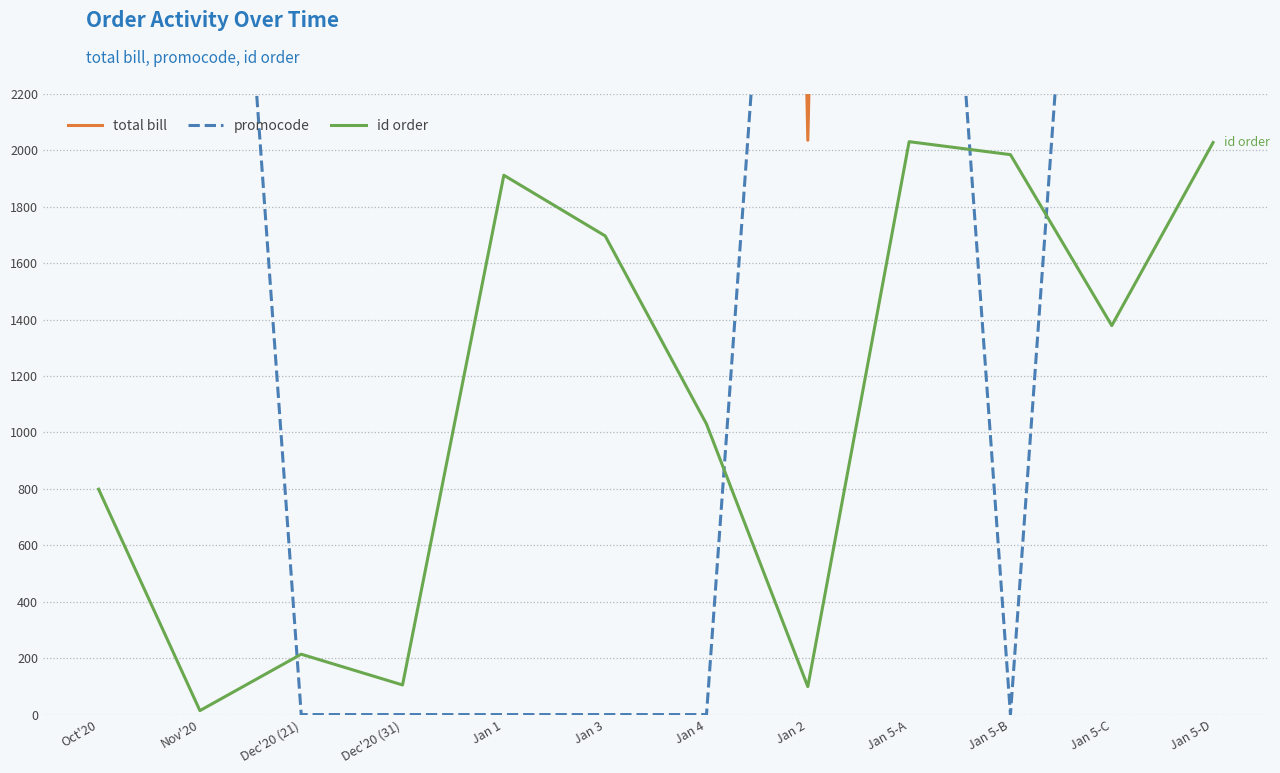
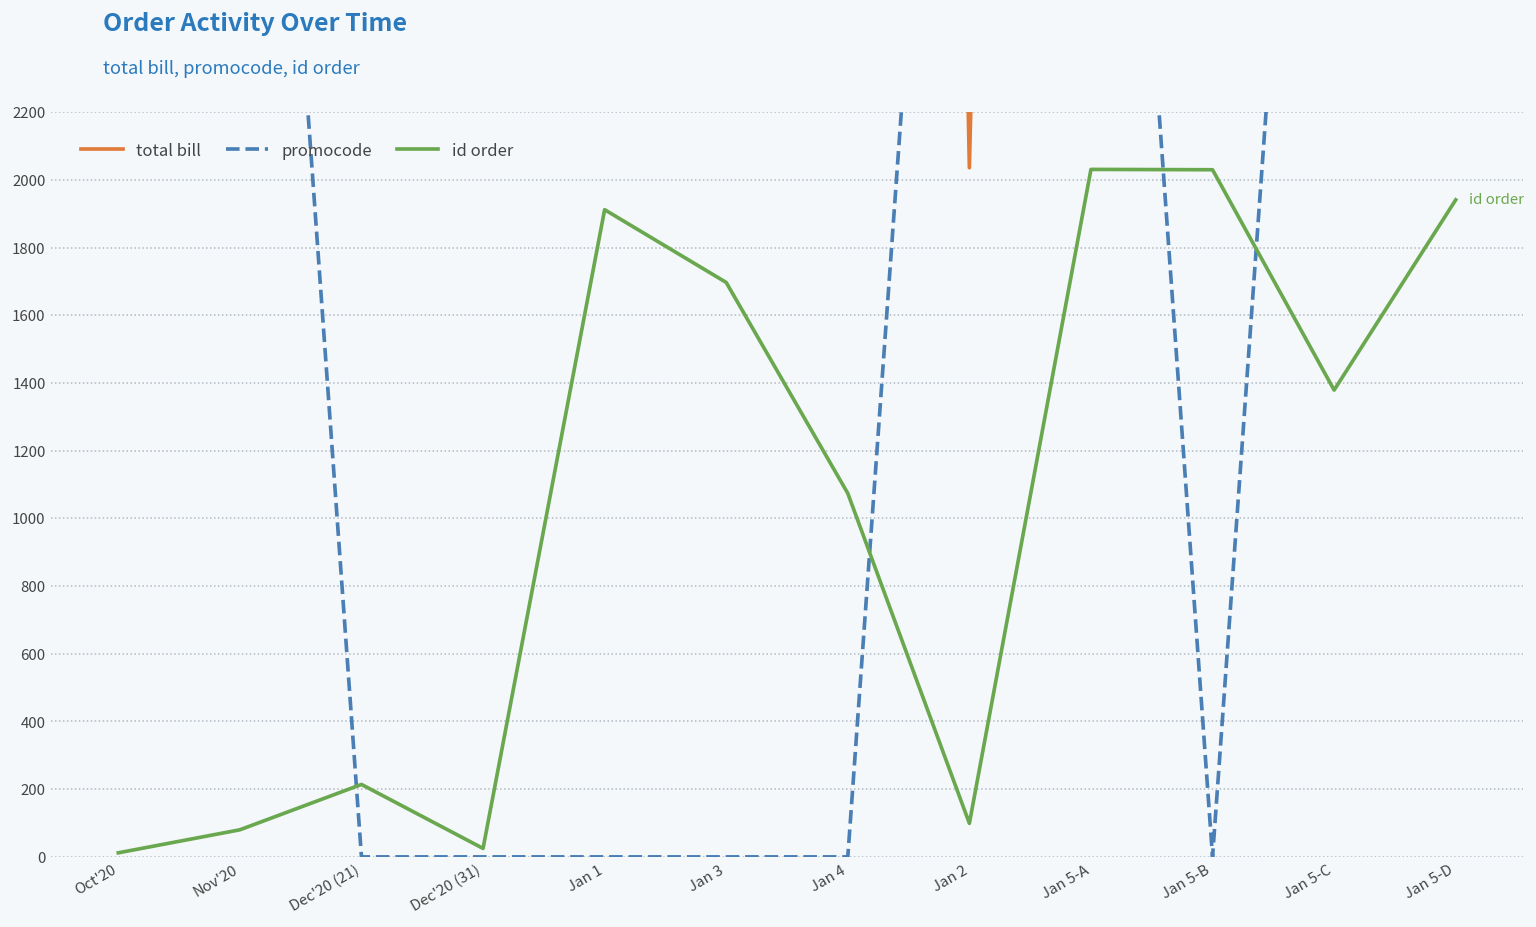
id order, Oct'20: 800 -> 10
id order, Nov'20: 10 -> 80
id order, Dec'20 (31): 110 -> 30
id order, Jan 4: 1030 -> 1070
id order, Jan 5-B: 1990 -> 2030
id order, Jan 5-D: 2030 -> 1940
